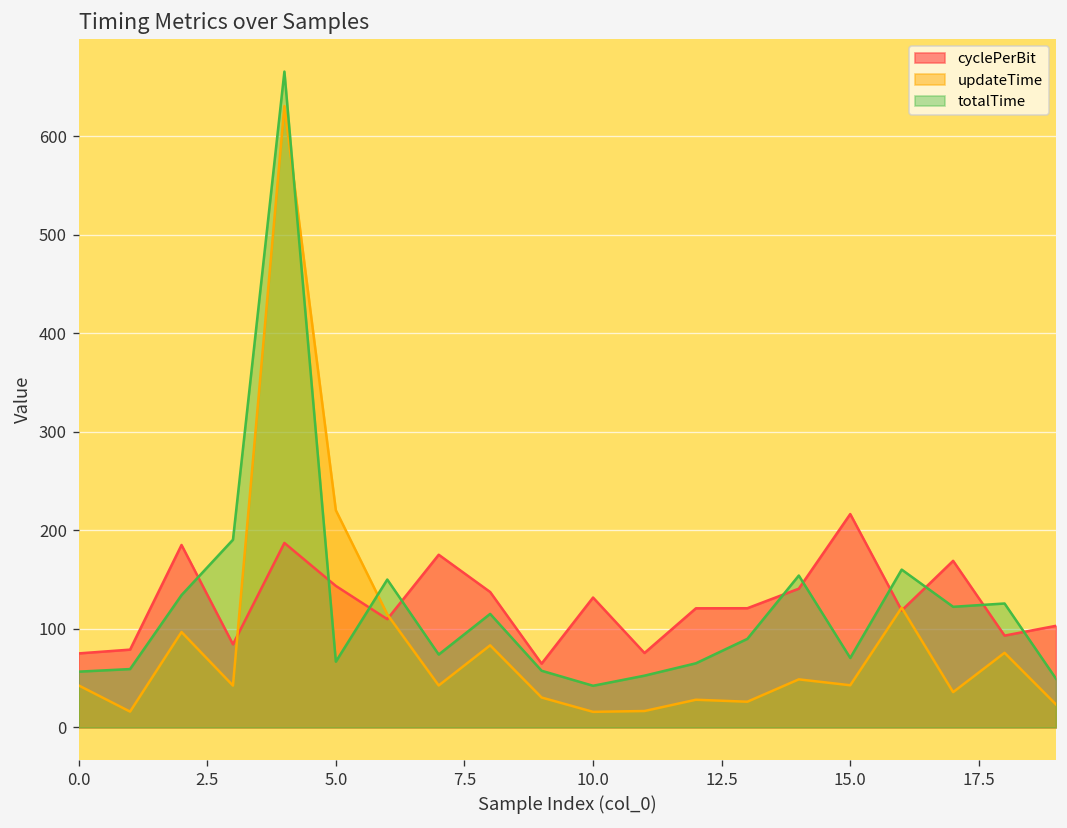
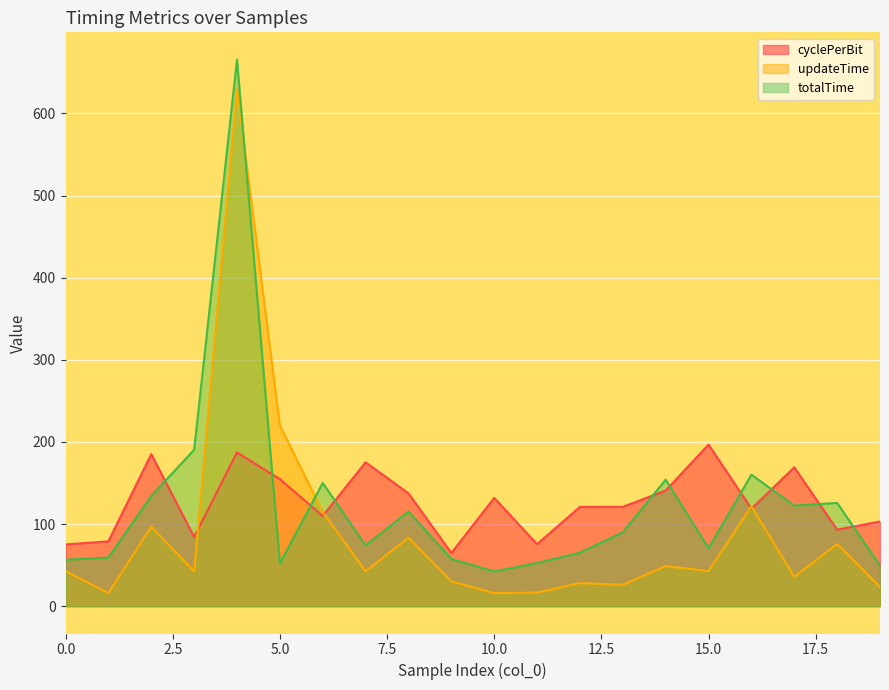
cyclePerBit, 5.0: 140 -> 150
totalTime, 5.0: 70 -> 50
cyclePerBit, 15.0: 220 -> 200
